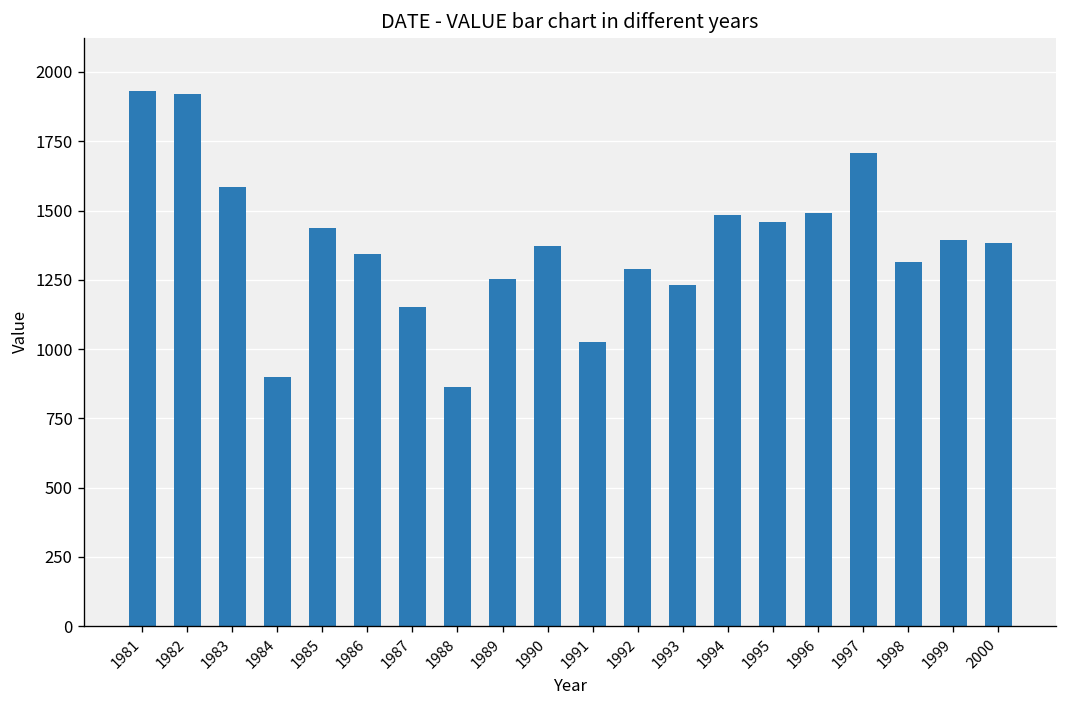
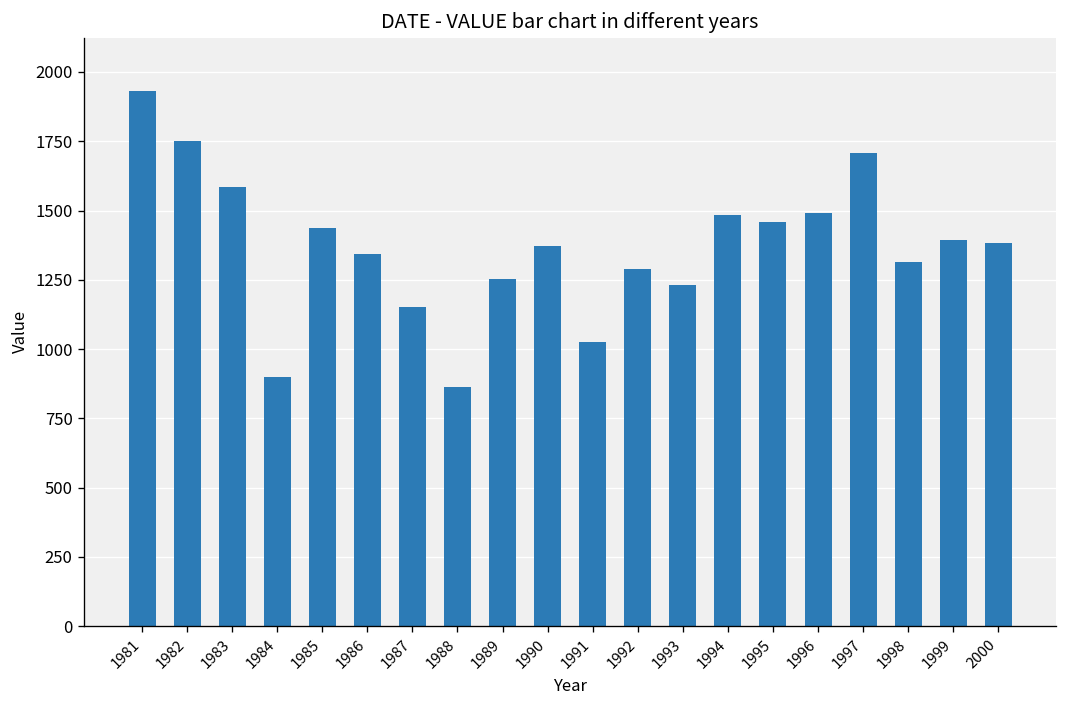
1982: 1920 -> 1750
